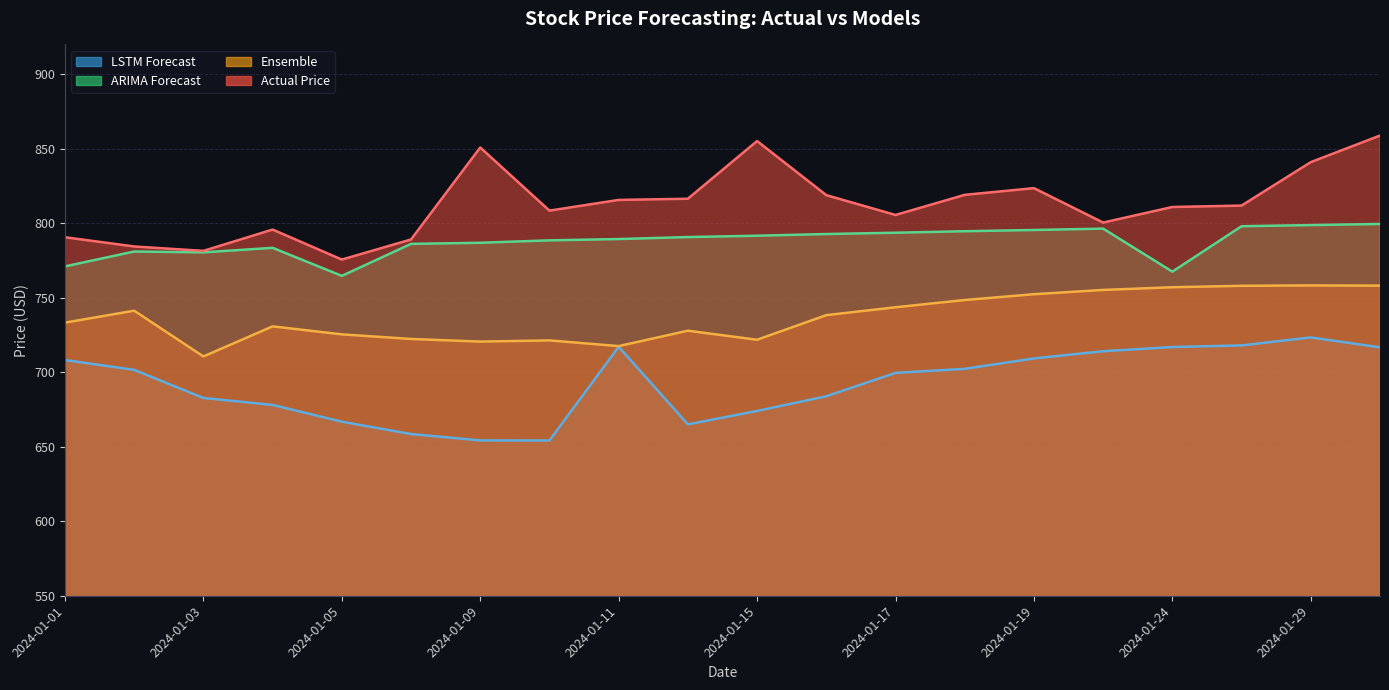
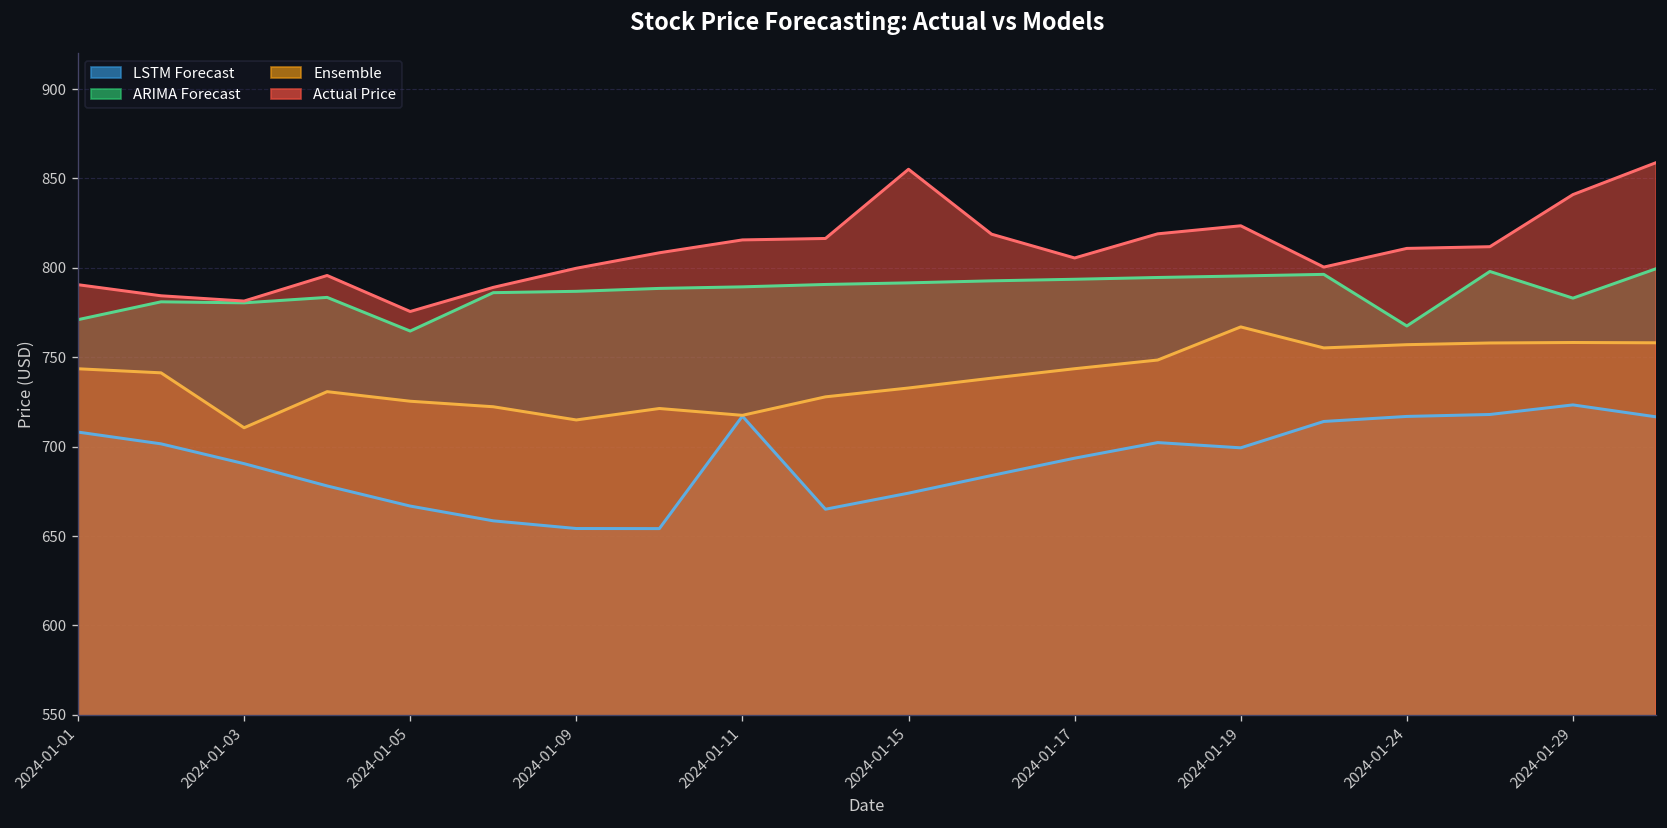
Ensemble, 2024-01-01: 733 -> 744
LSTM Forecast, 2024-01-03: 683 -> 691
Ensemble, 2024-01-09: 721 -> 715
Actual Price, 2024-01-09: 851 -> 800
Ensemble, 2024-01-15: 722 -> 733
LSTM Forecast, 2024-01-17: 700 -> 694
LSTM Forecast, 2024-01-19: 709 -> 699
Ensemble, 2024-01-19: 752 -> 767
ARIMA Forecast, 2024-01-29: 799 -> 783
